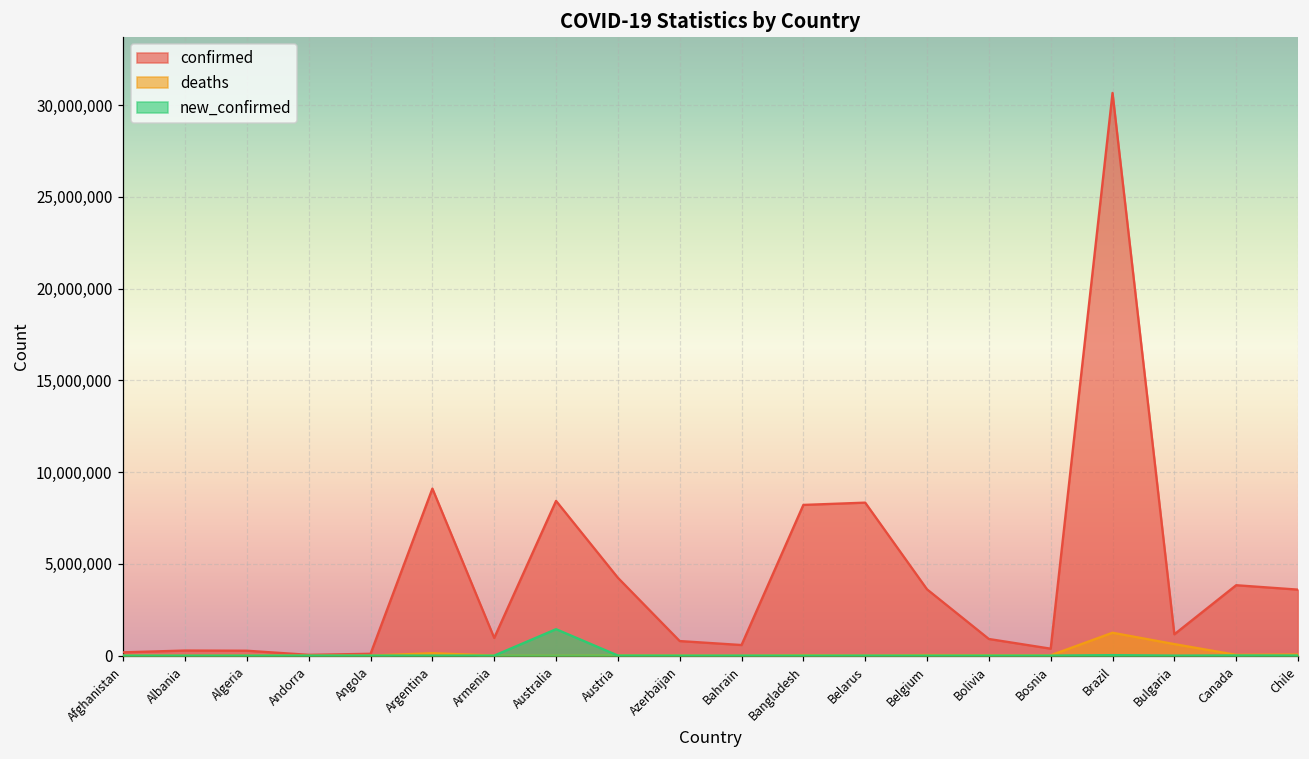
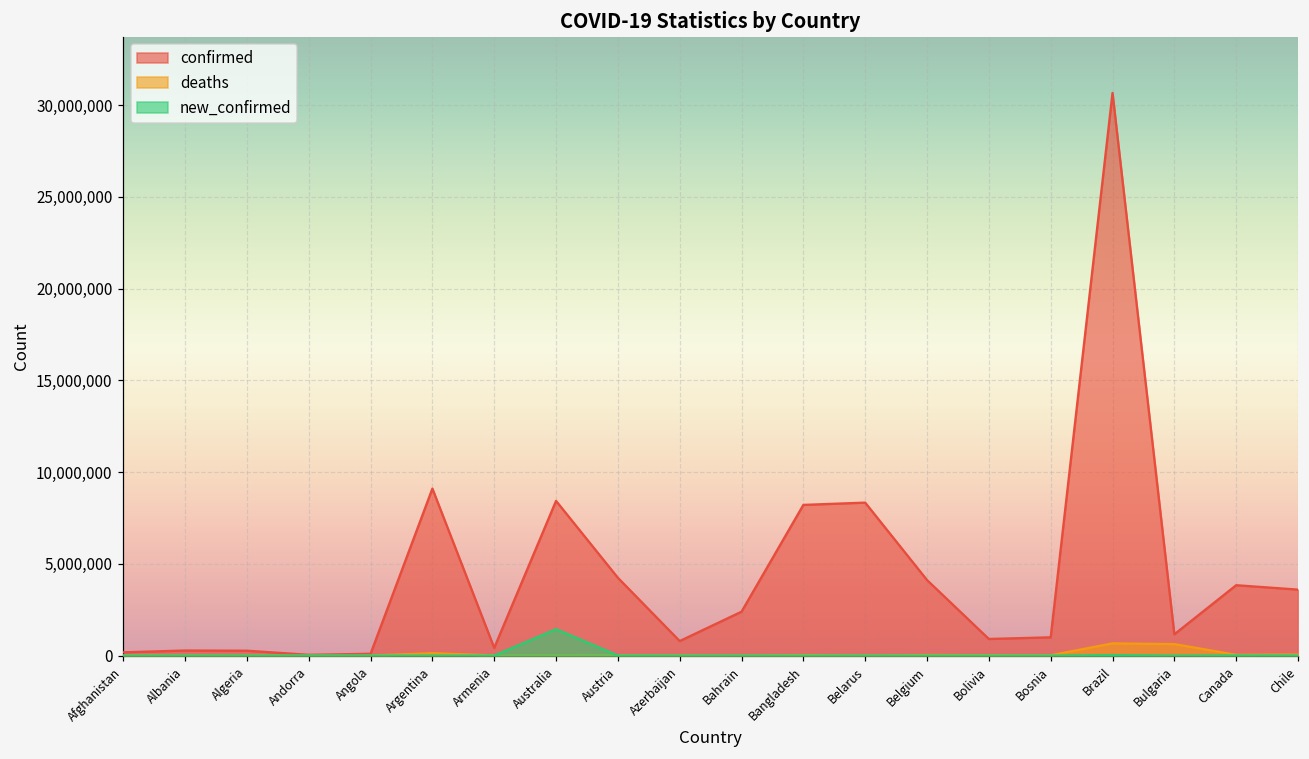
confirmed, Armenia: 1,000,000 -> 400,000
confirmed, Bahrain: 600,000 -> 2,400,000
confirmed, Belgium: 3,600,000 -> 4,100,000
confirmed, Bosnia: 400,000 -> 1,000,000
deaths, Brazil: 1,200,000 -> 700,000
